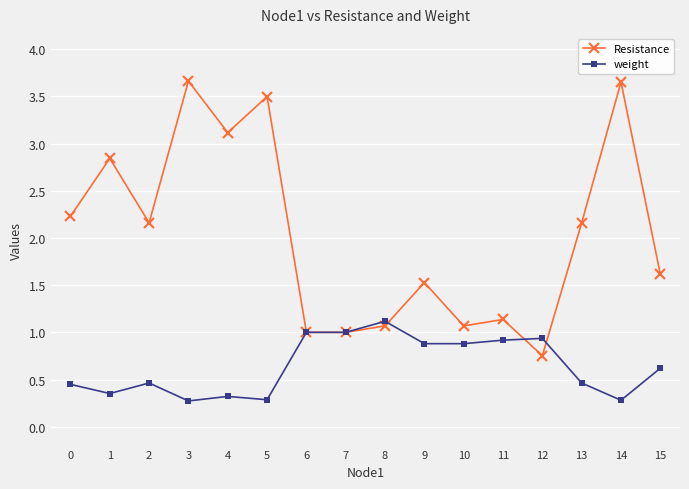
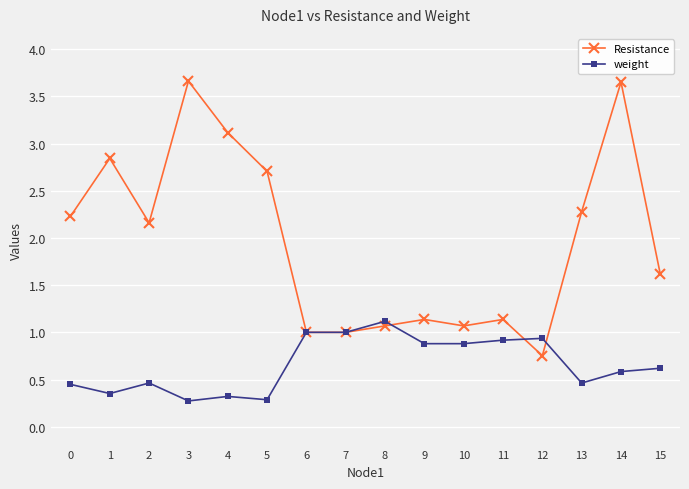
Resistance, 5: 3.5 -> 2.7
Resistance, 9: 1.5 -> 1.1
Resistance, 13: 2.2 -> 2.3
weight, 14: 0.3 -> 0.6
